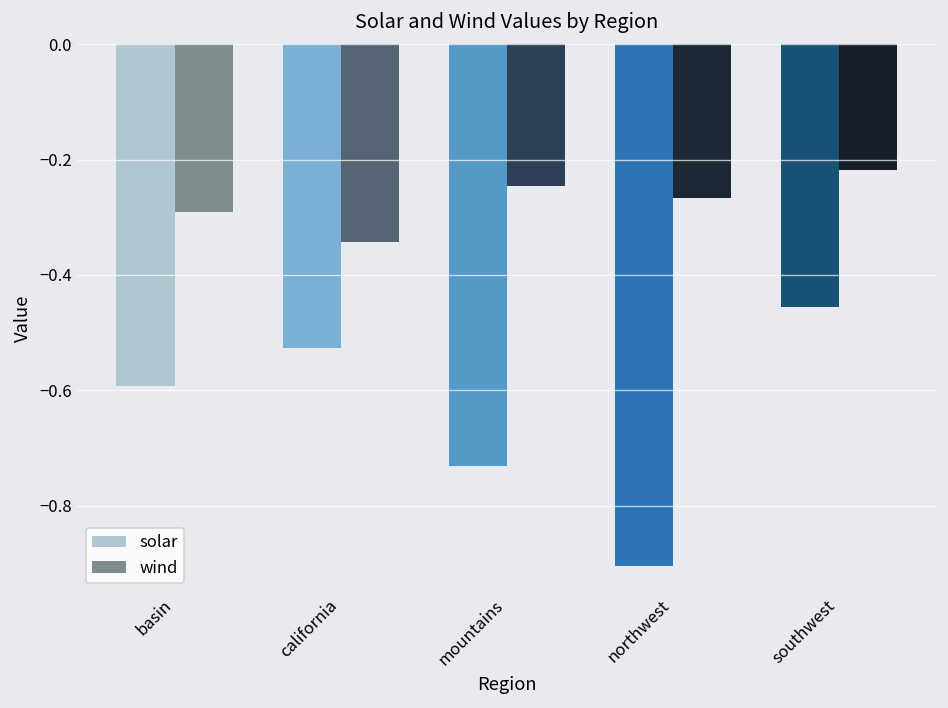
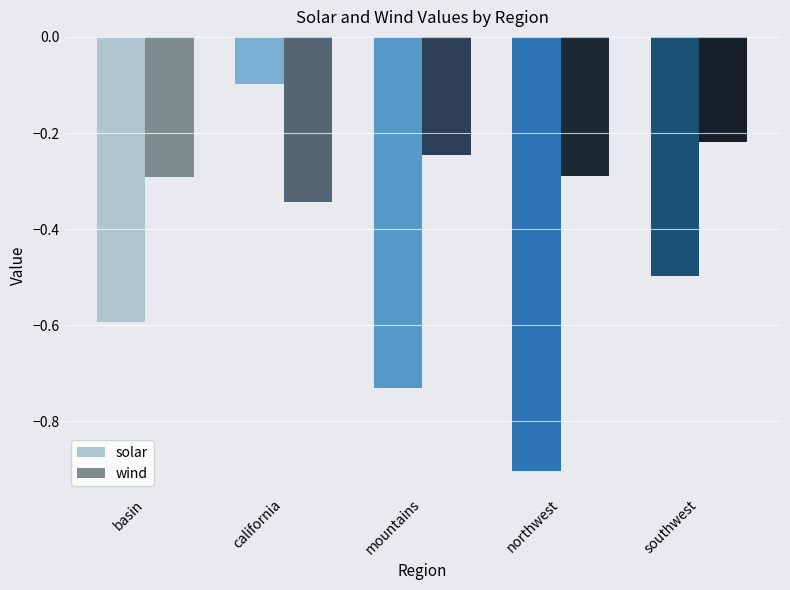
solar, california: -0.53 -> -0.10
wind, northwest: -0.27 -> -0.29
solar, southwest: -0.46 -> -0.50
